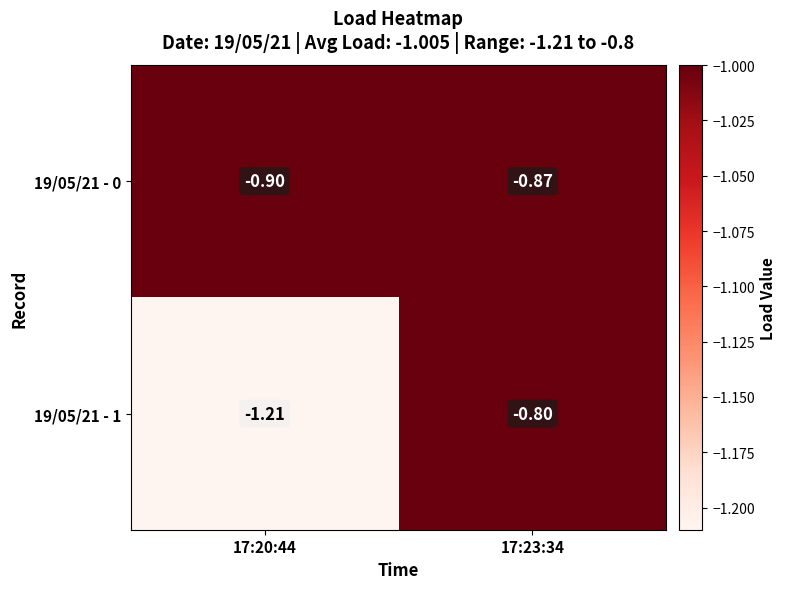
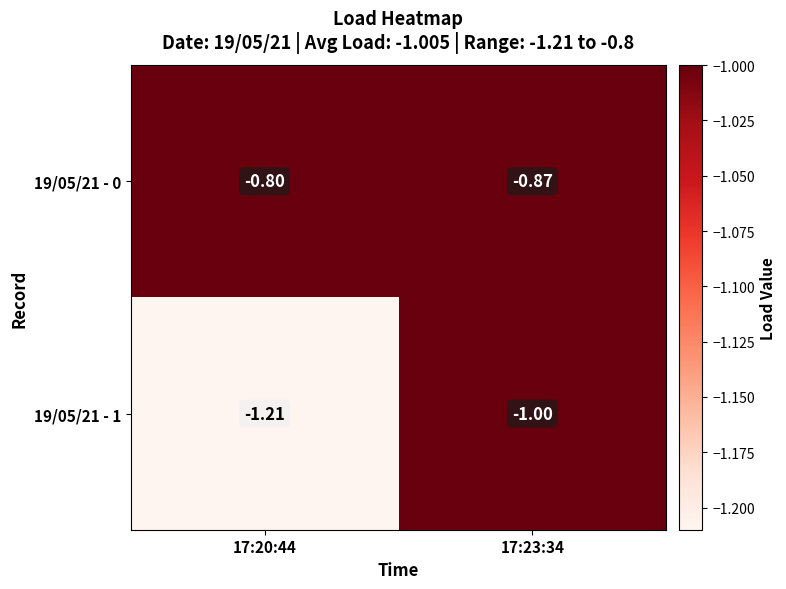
19/05/21 - 0, 17:20:44: -0.90 -> -0.80
19/05/21 - 1, 17:23:34: -0.80 -> -1.00
